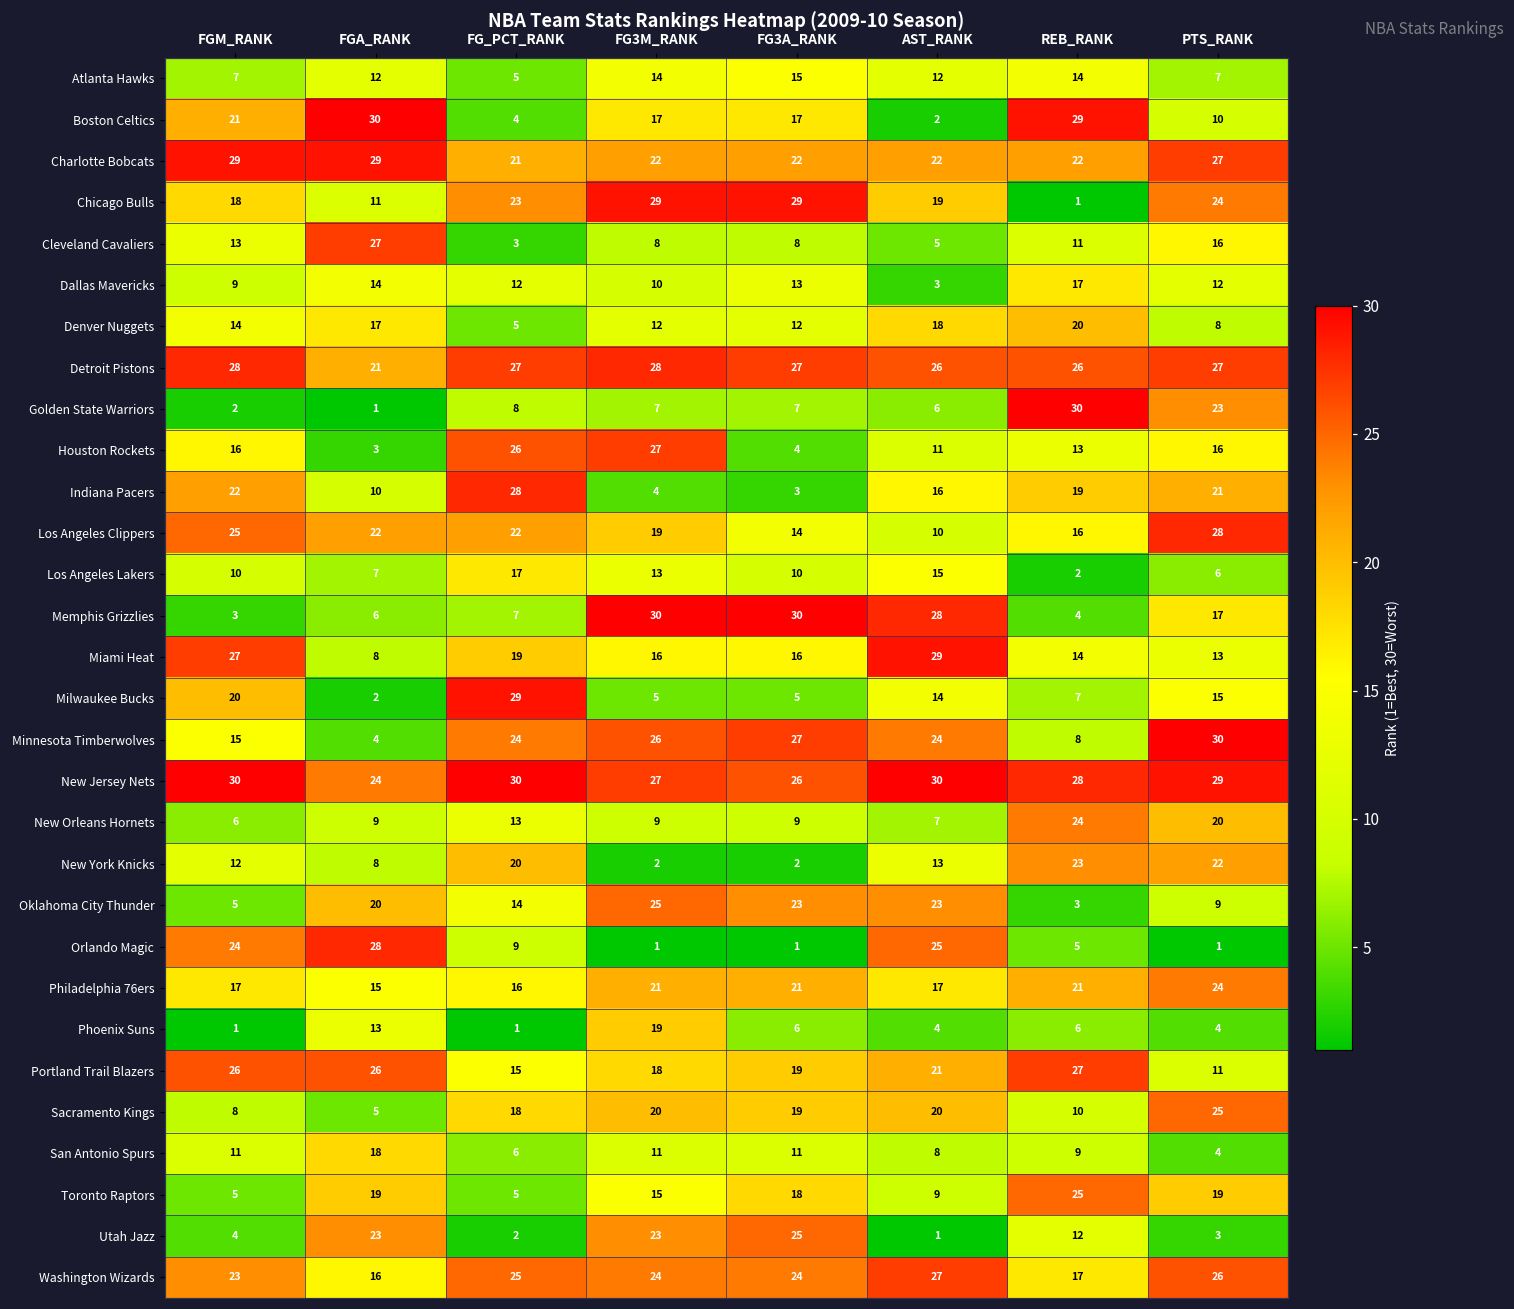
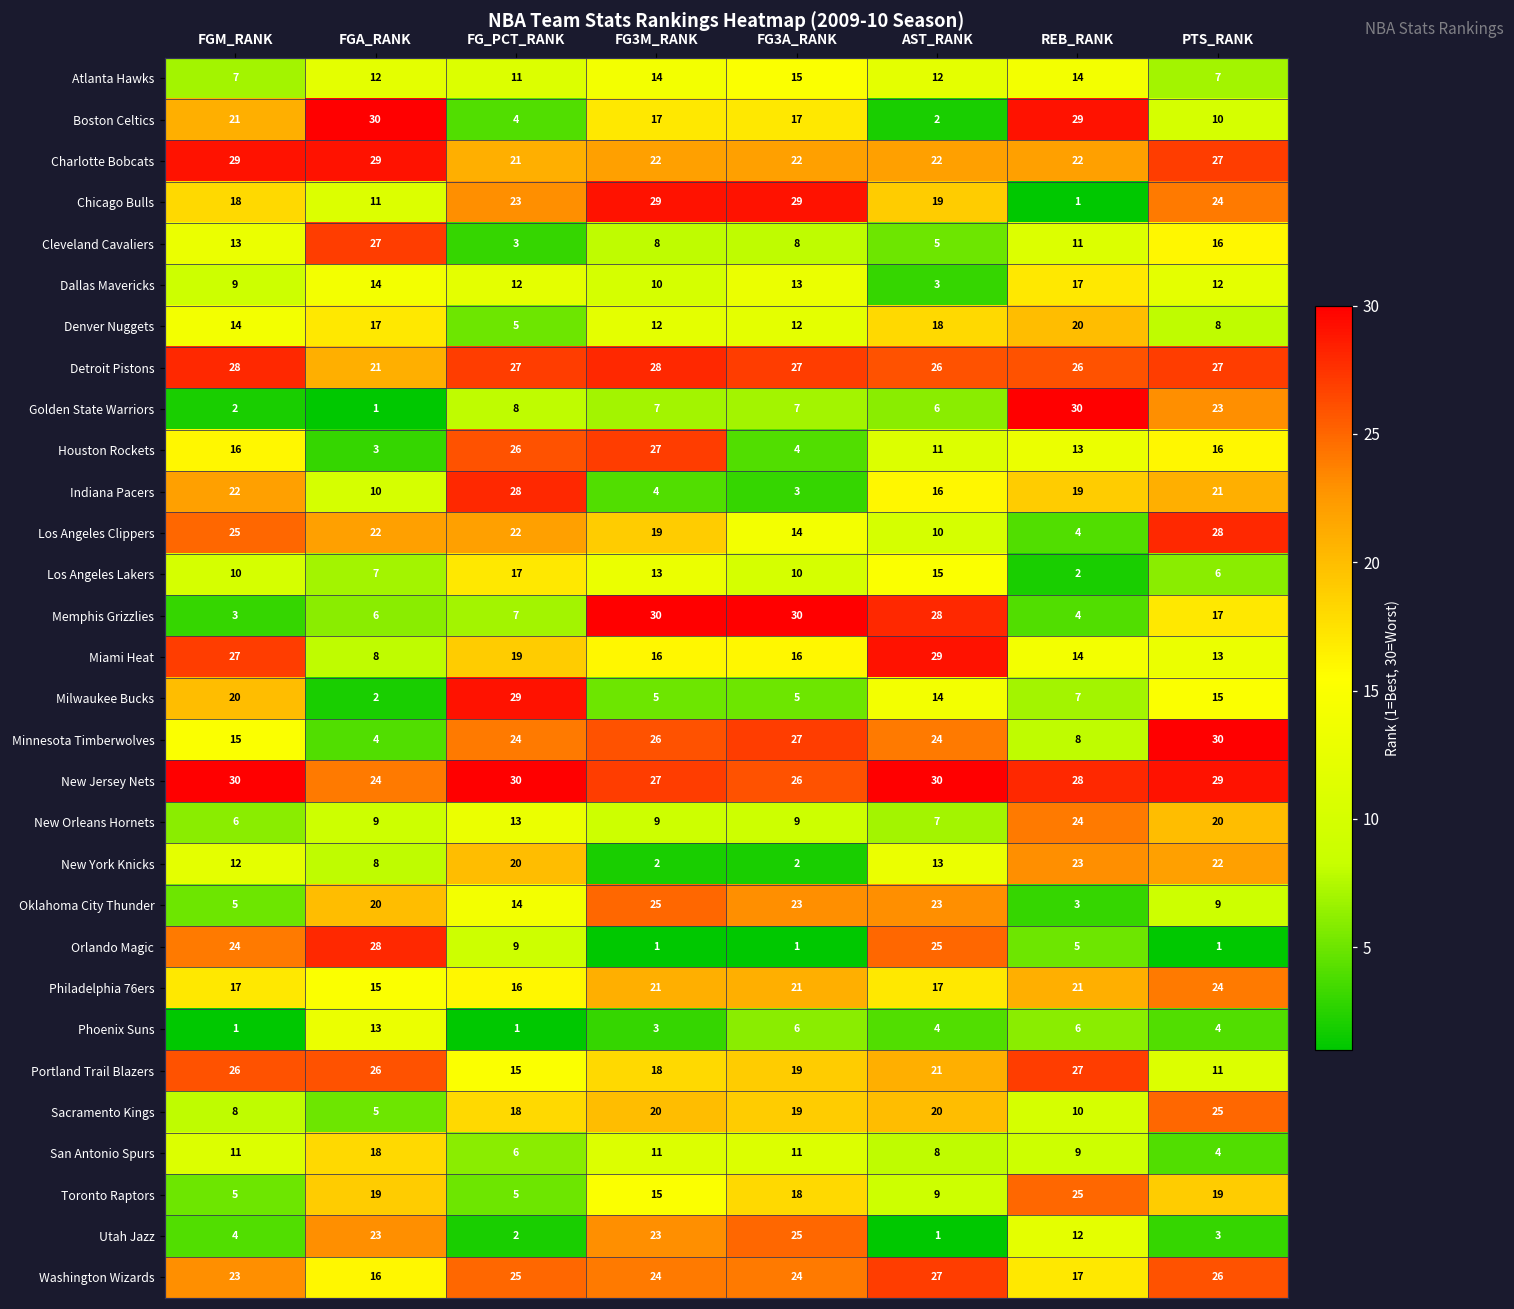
Atlanta Hawks, FG_PCT_RANK: 5 -> 11
Los Angeles Clippers, REB_RANK: 16 -> 4
Phoenix Suns, FG3M_RANK: 19 -> 3
